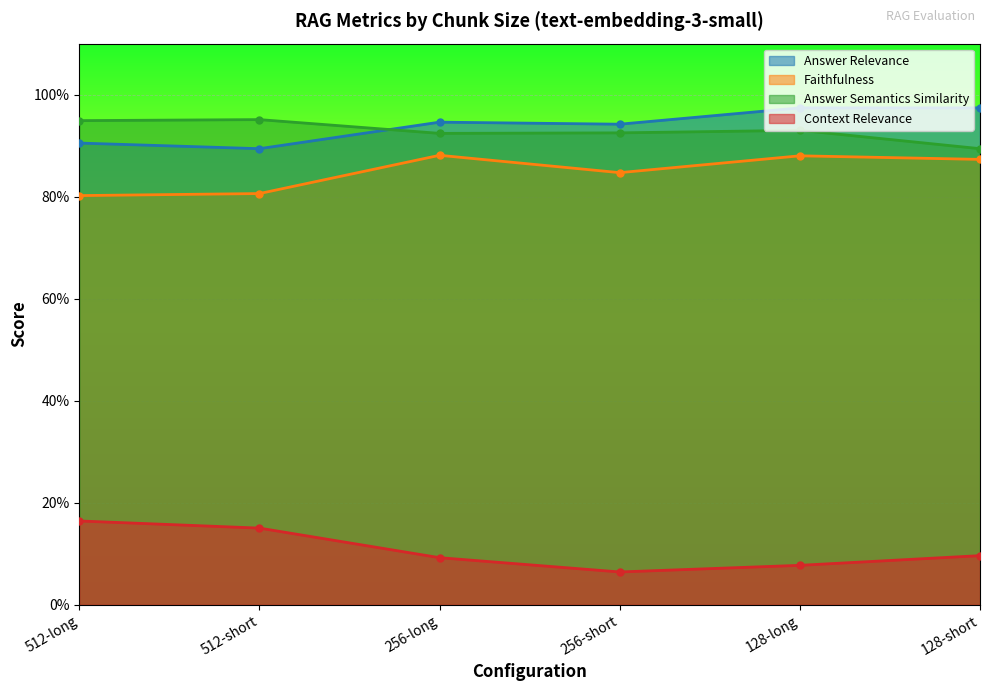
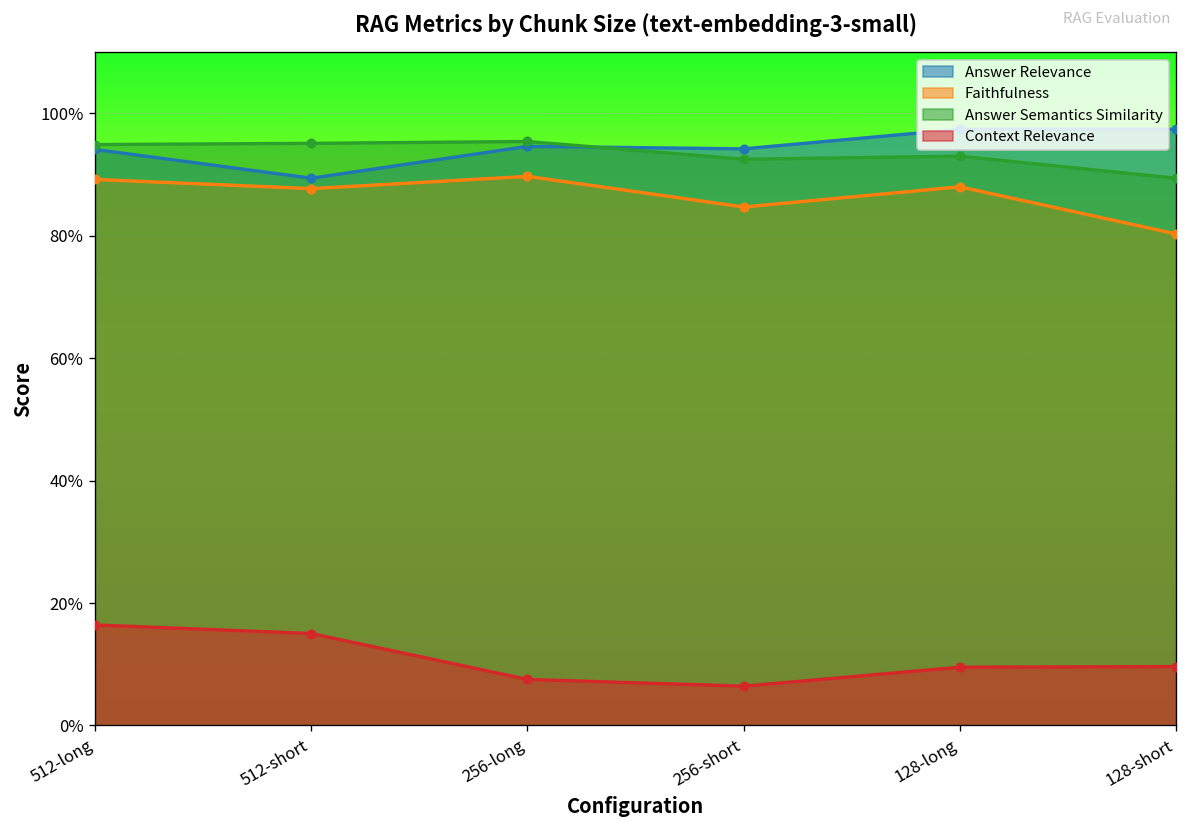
Answer Relevance, 512-long: 91% -> 94%
Faithfulness, 512-long: 80% -> 89%
Faithfulness, 512-short: 81% -> 88%
Faithfulness, 256-long: 88% -> 90%
Answer Semantics Similarity, 256-long: 92% -> 95%
Context Relevance, 256-long: 9% -> 8%
Context Relevance, 128-long: 8% -> 10%
Faithfulness, 128-short: 87% -> 80%
